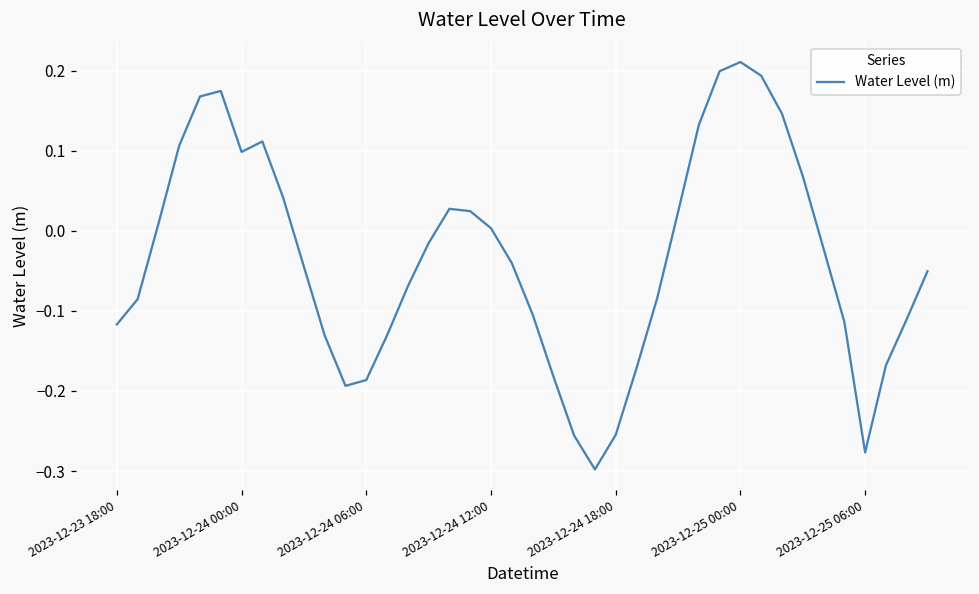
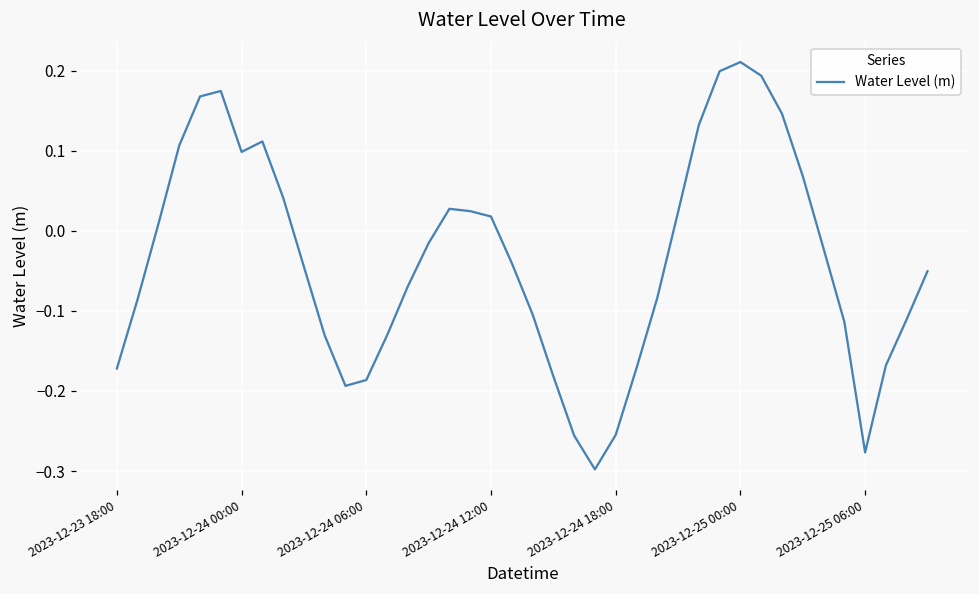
2023-12-23 18:00: -0.12 -> -0.17
2023-12-24 12:00: 0.00 -> 0.02
